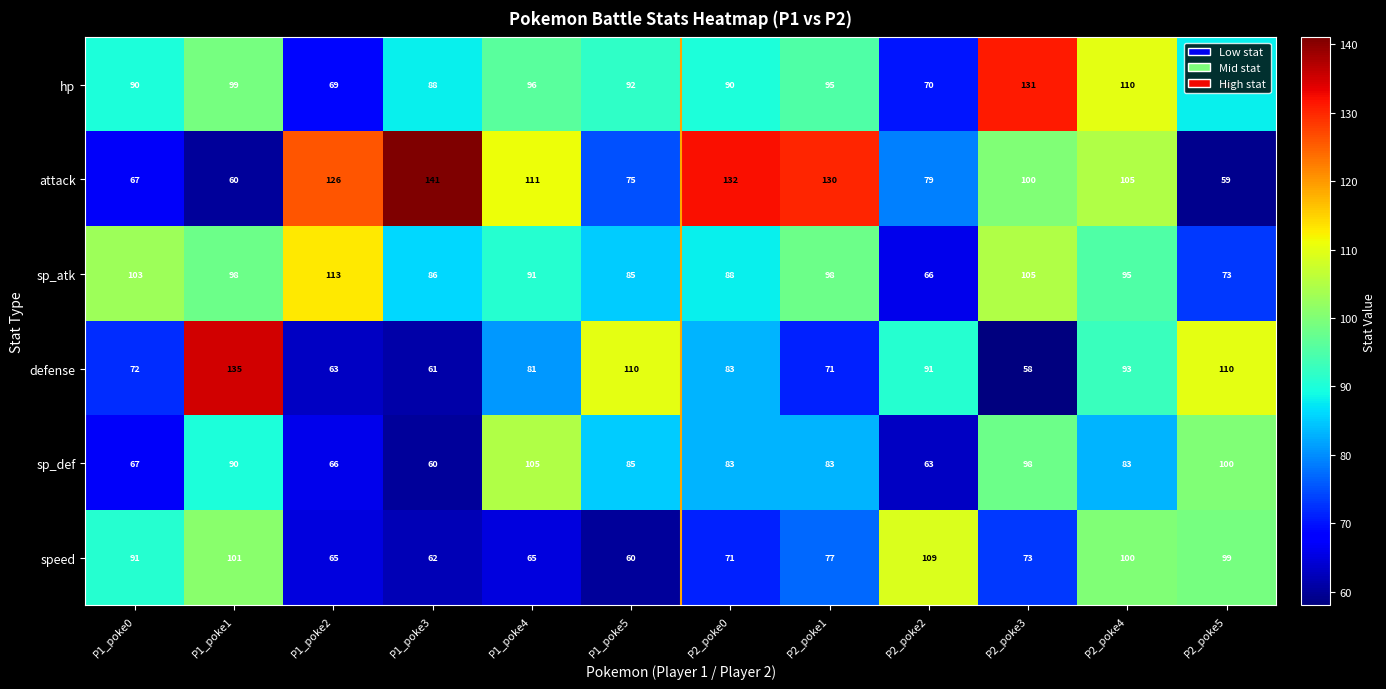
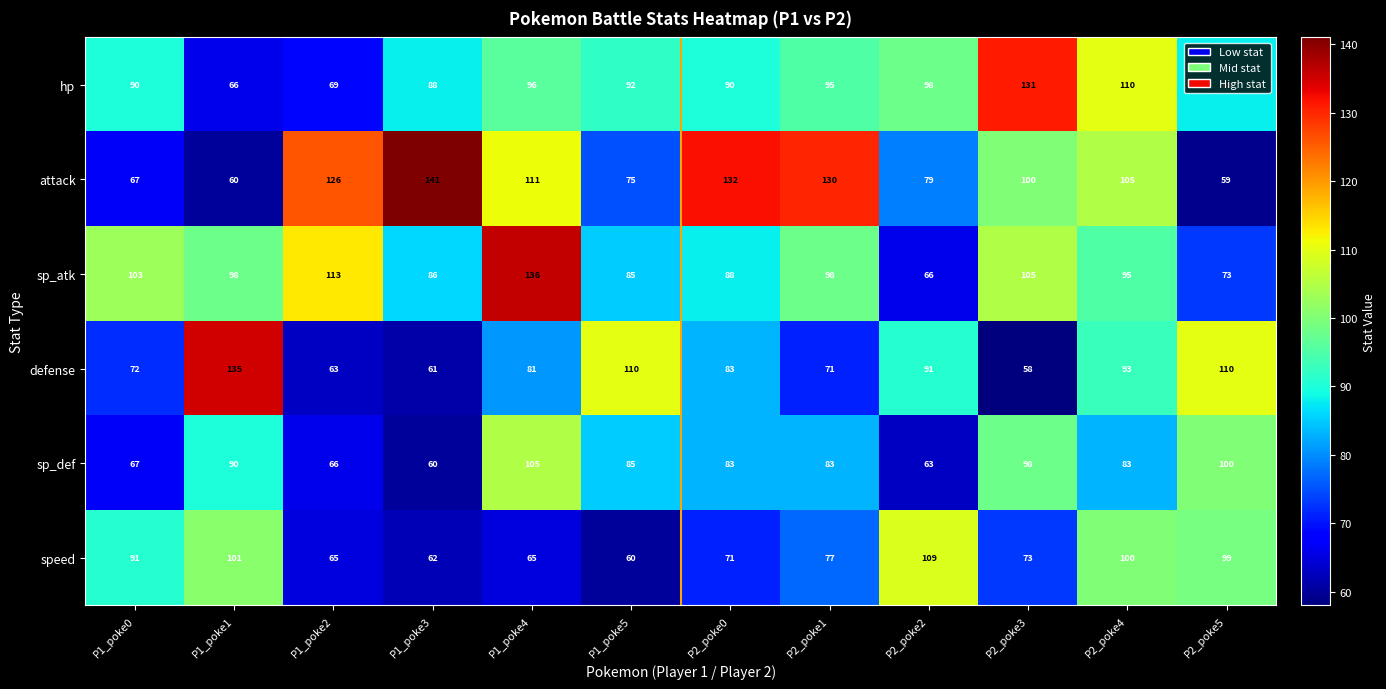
hp, P1_poke1: 99 -> 66
hp, P2_poke2: 70 -> 98
sp_atk, P1_poke4: 91 -> 136
